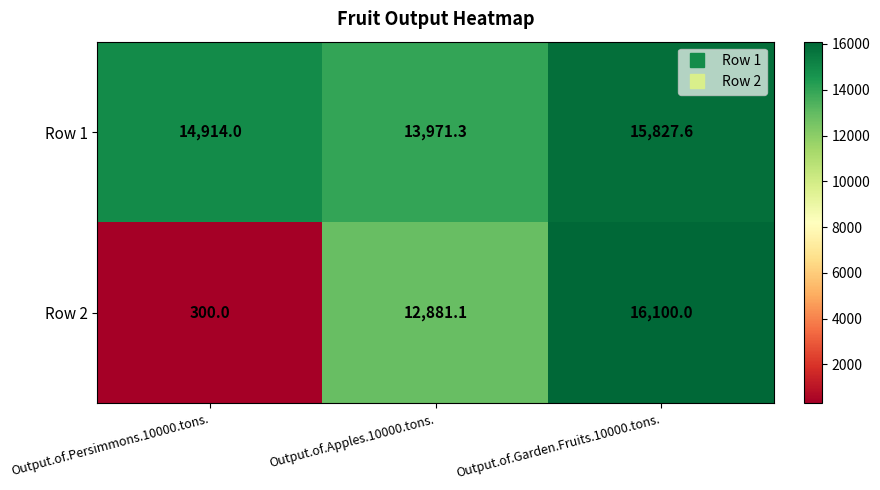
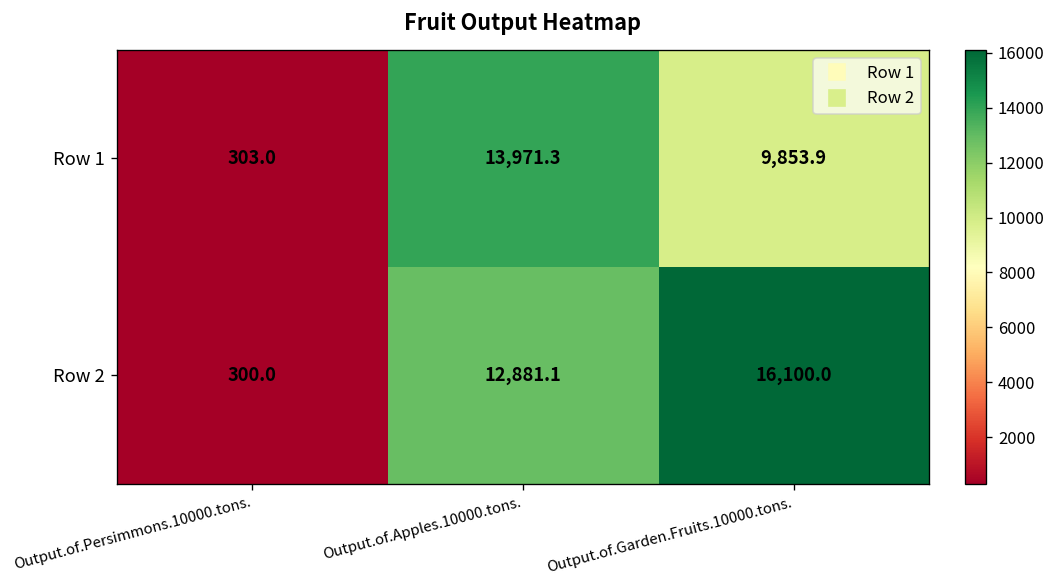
Row 1, Output.of.Persimmons.10000.tons.: 14,914.0 -> 303.0
Row 1, Output.of.Garden.Fruits.10000.tons.: 15,827.6 -> 9,853.9
